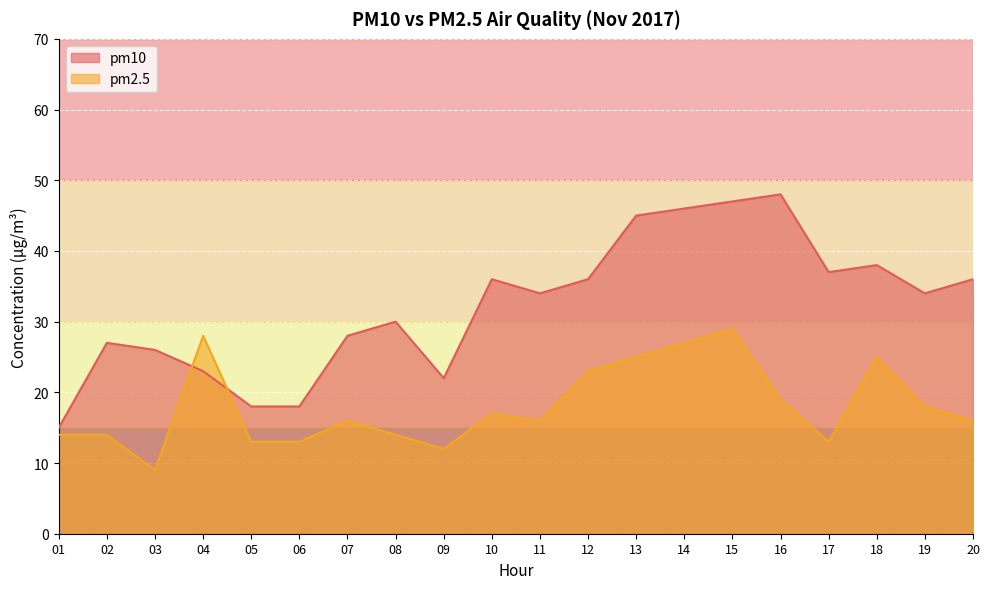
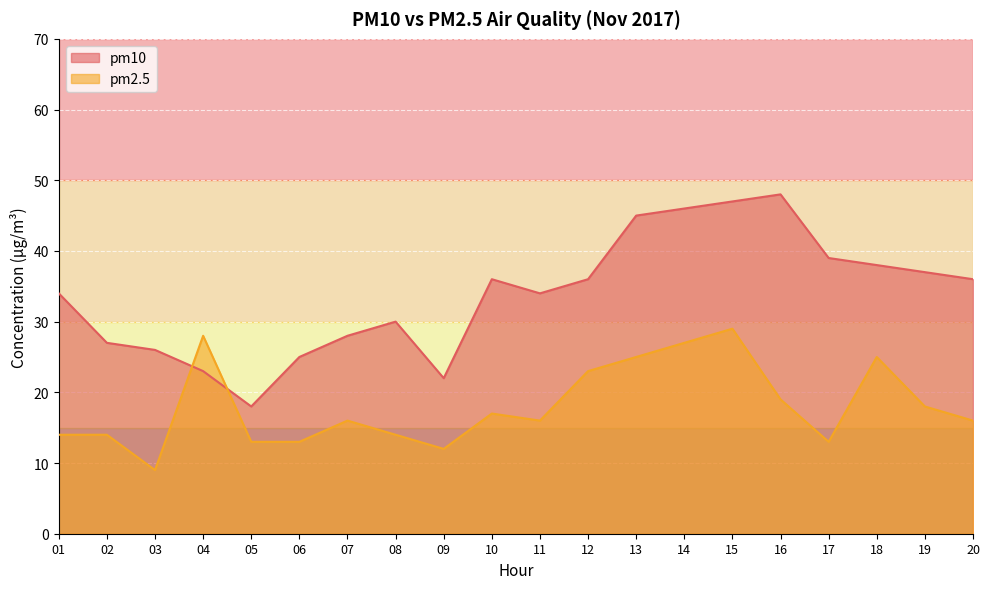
pm10, 01: 15 -> 34
pm10, 06: 18 -> 25
pm10, 17: 37 -> 39
pm10, 19: 34 -> 37
